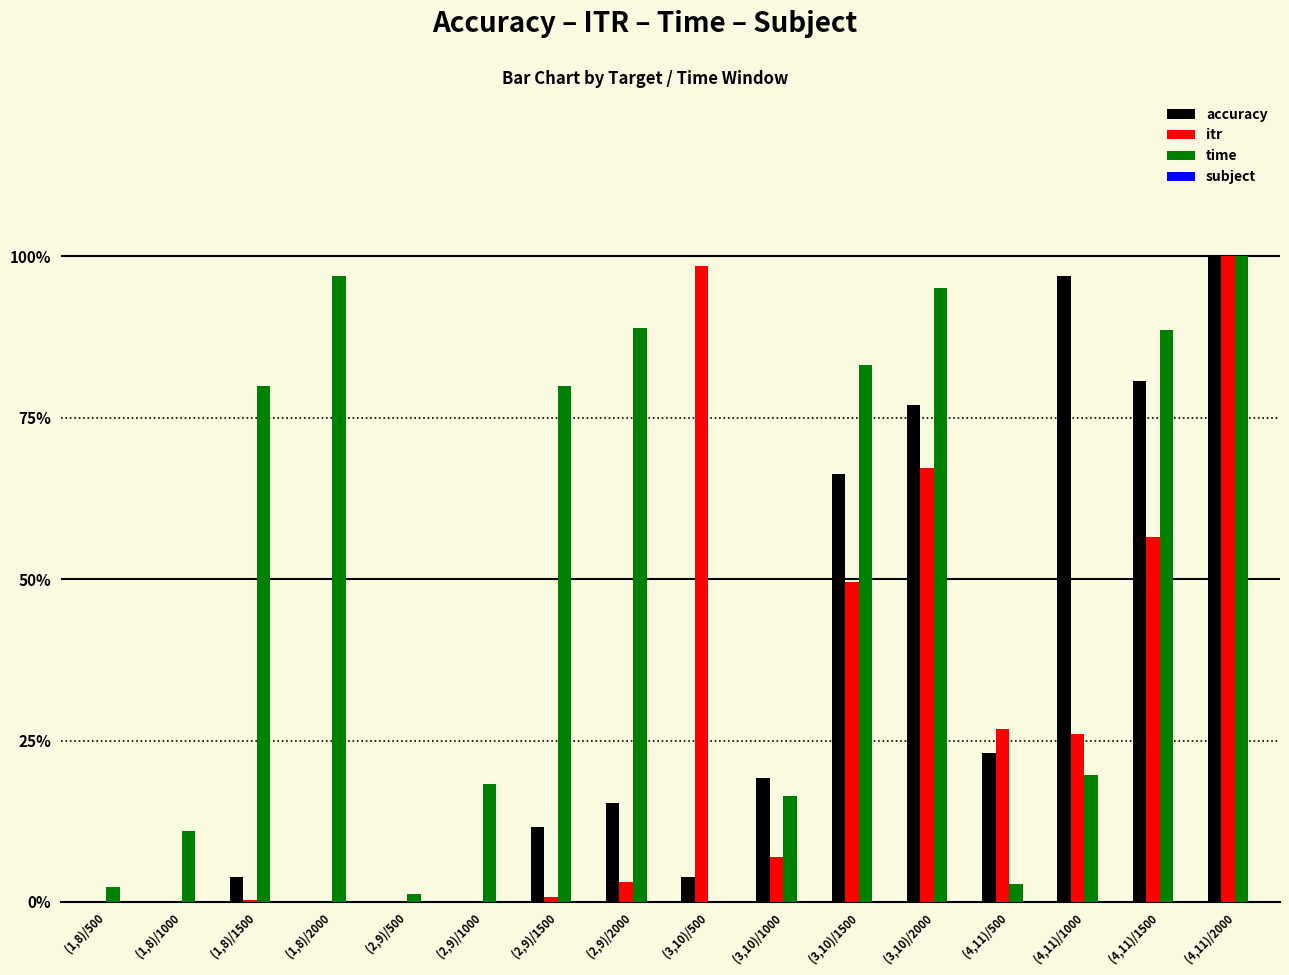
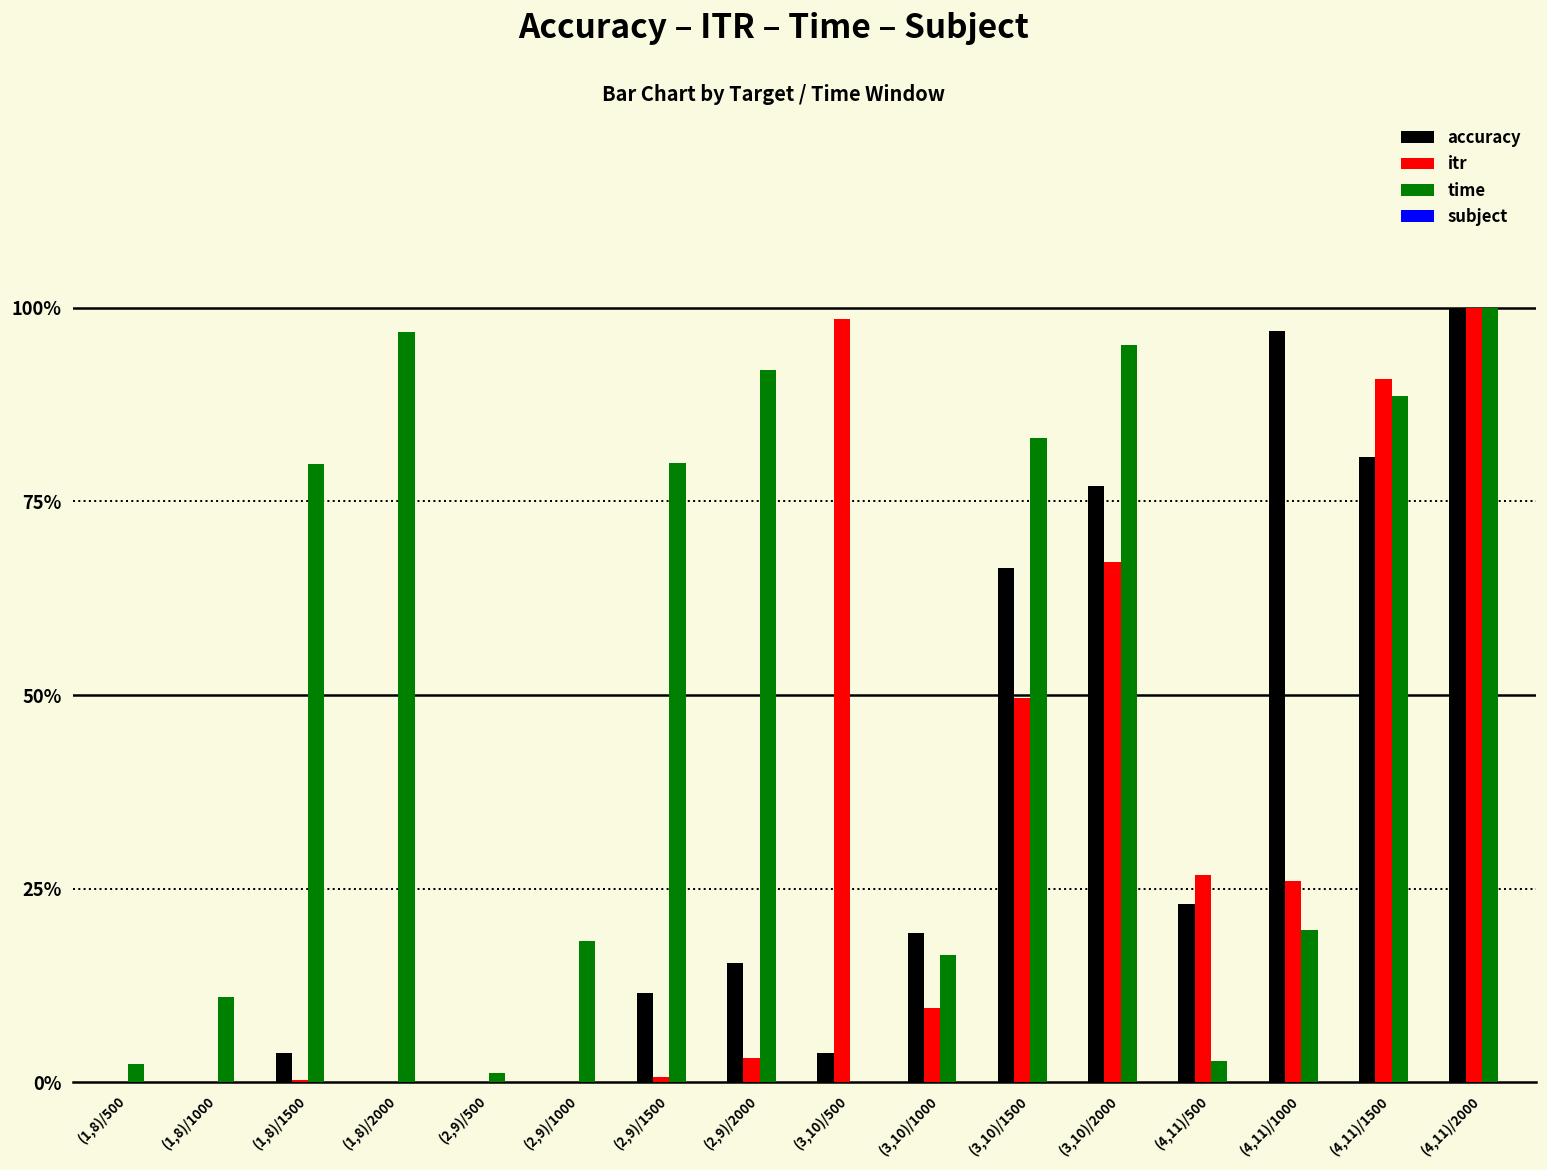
time, (2,9)/2000: 89% -> 92%
itr, (3,10)/1000: 7% -> 10%
itr, (4,11)/1500: 56% -> 91%
